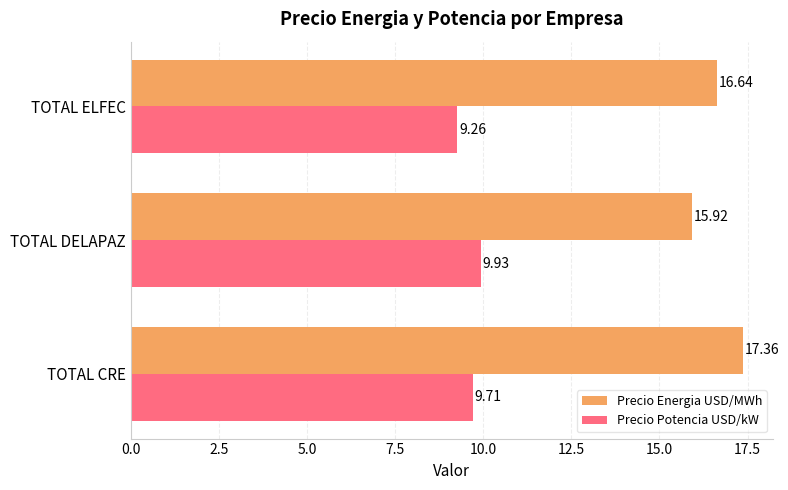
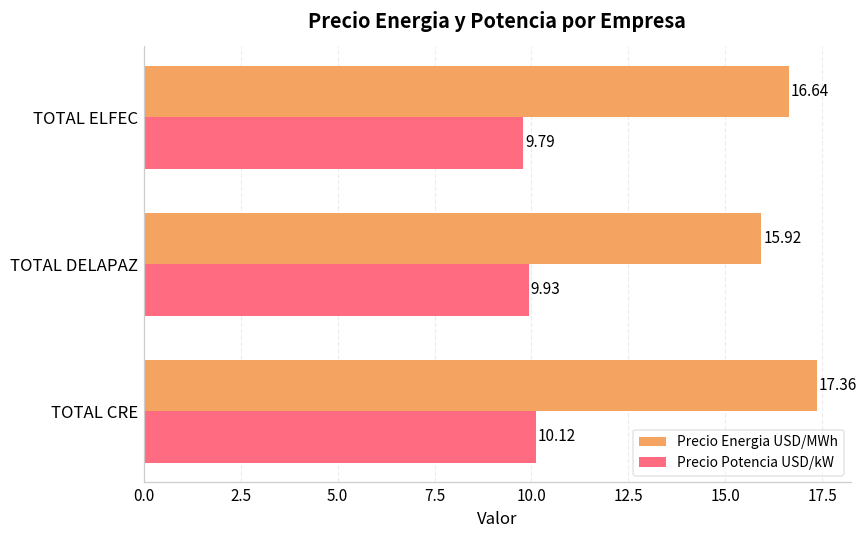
Precio Potencia USD/kW, TOTAL ELFEC: 9.26 -> 9.79
Precio Potencia USD/kW, TOTAL CRE: 9.71 -> 10.12
